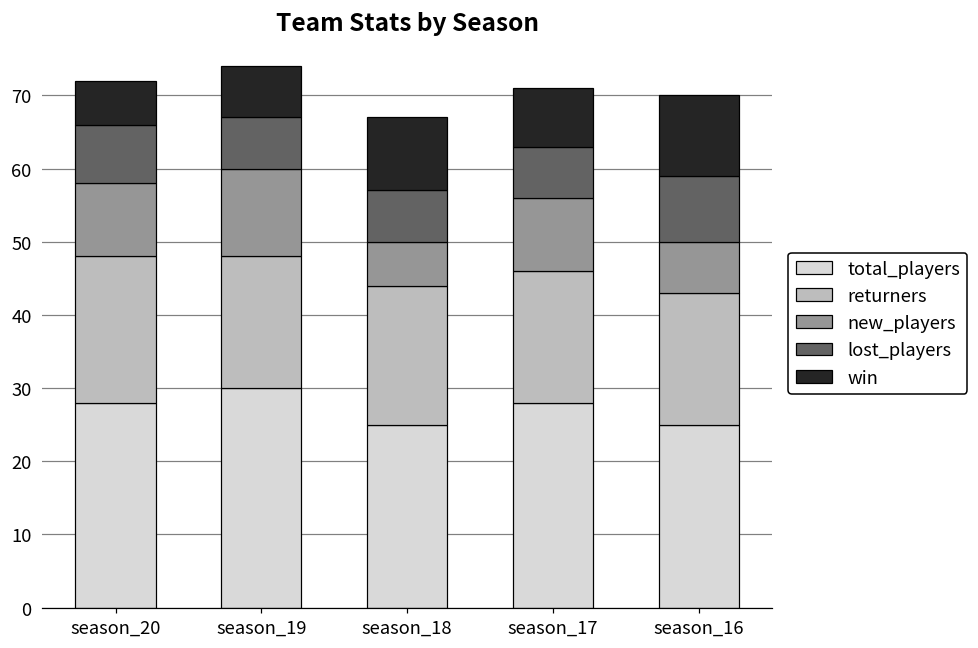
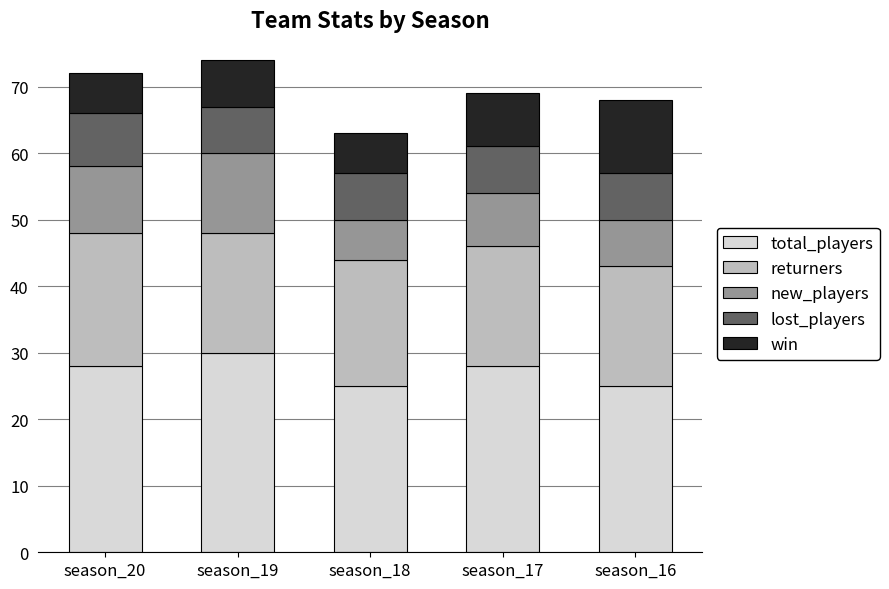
win, season_18: 10 -> 6
new_players, season_17: 10 -> 8
lost_players, season_16: 9 -> 7
